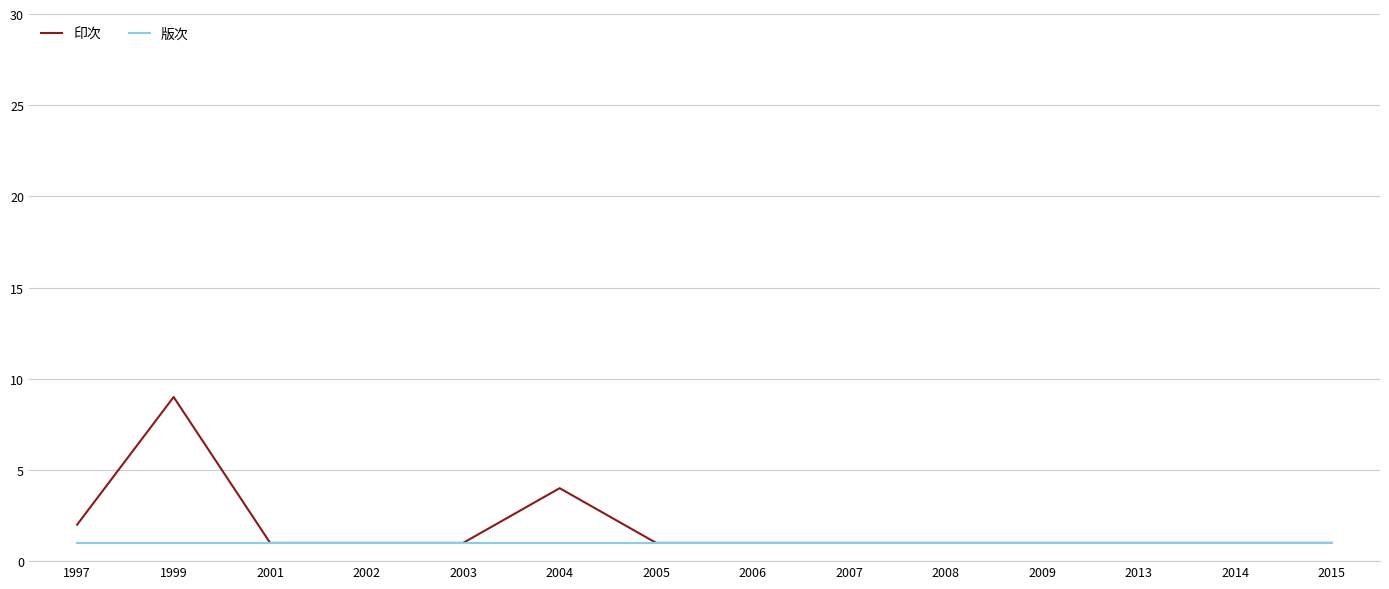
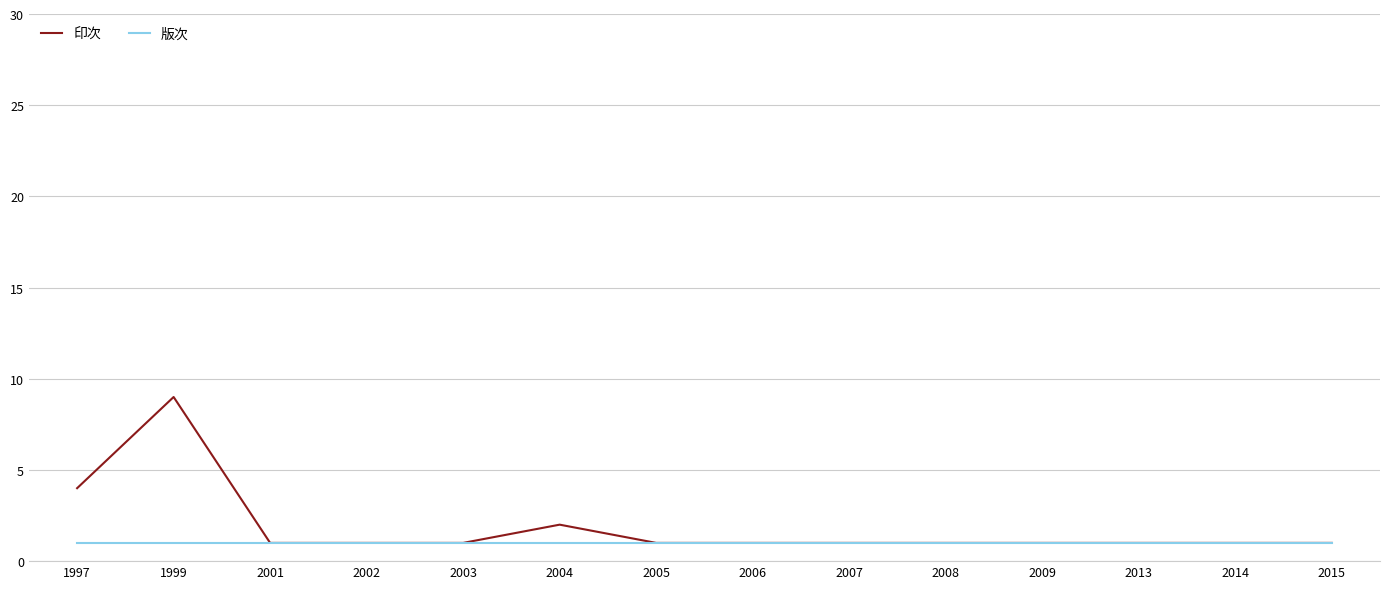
印次, 1997: 2 -> 4
印次, 2004: 4 -> 2
